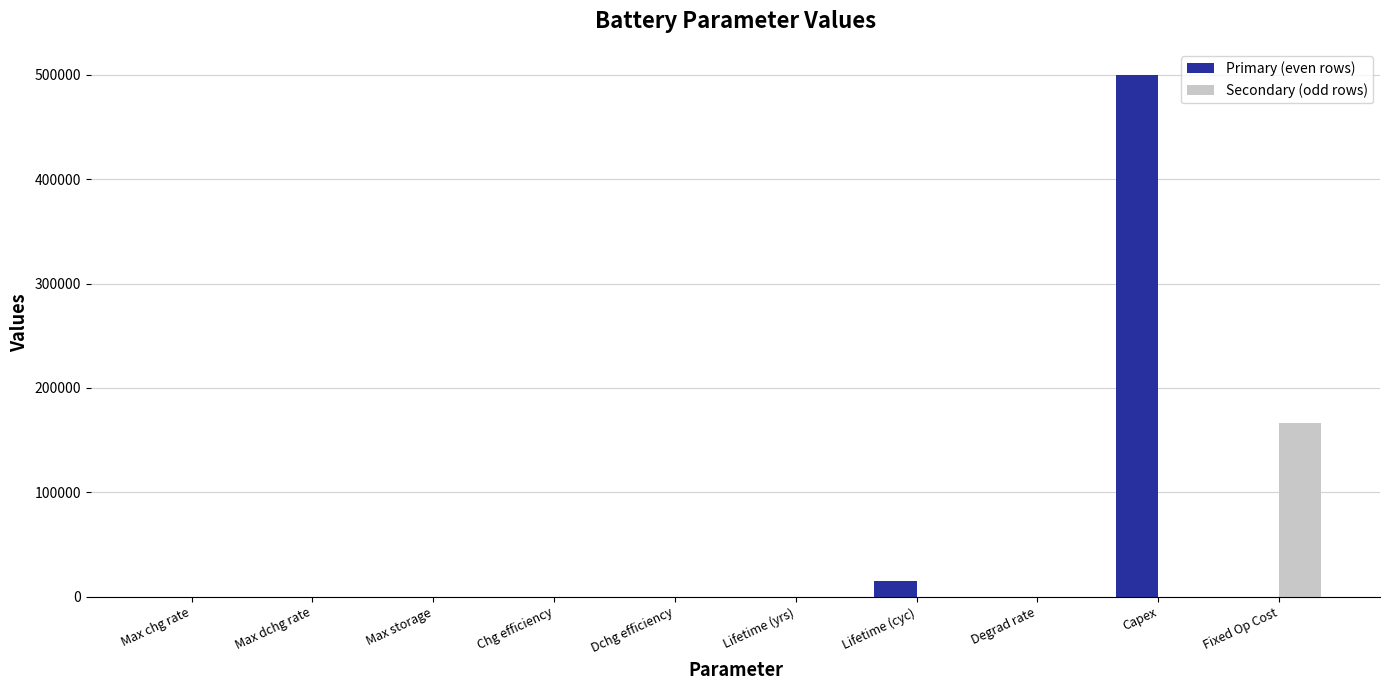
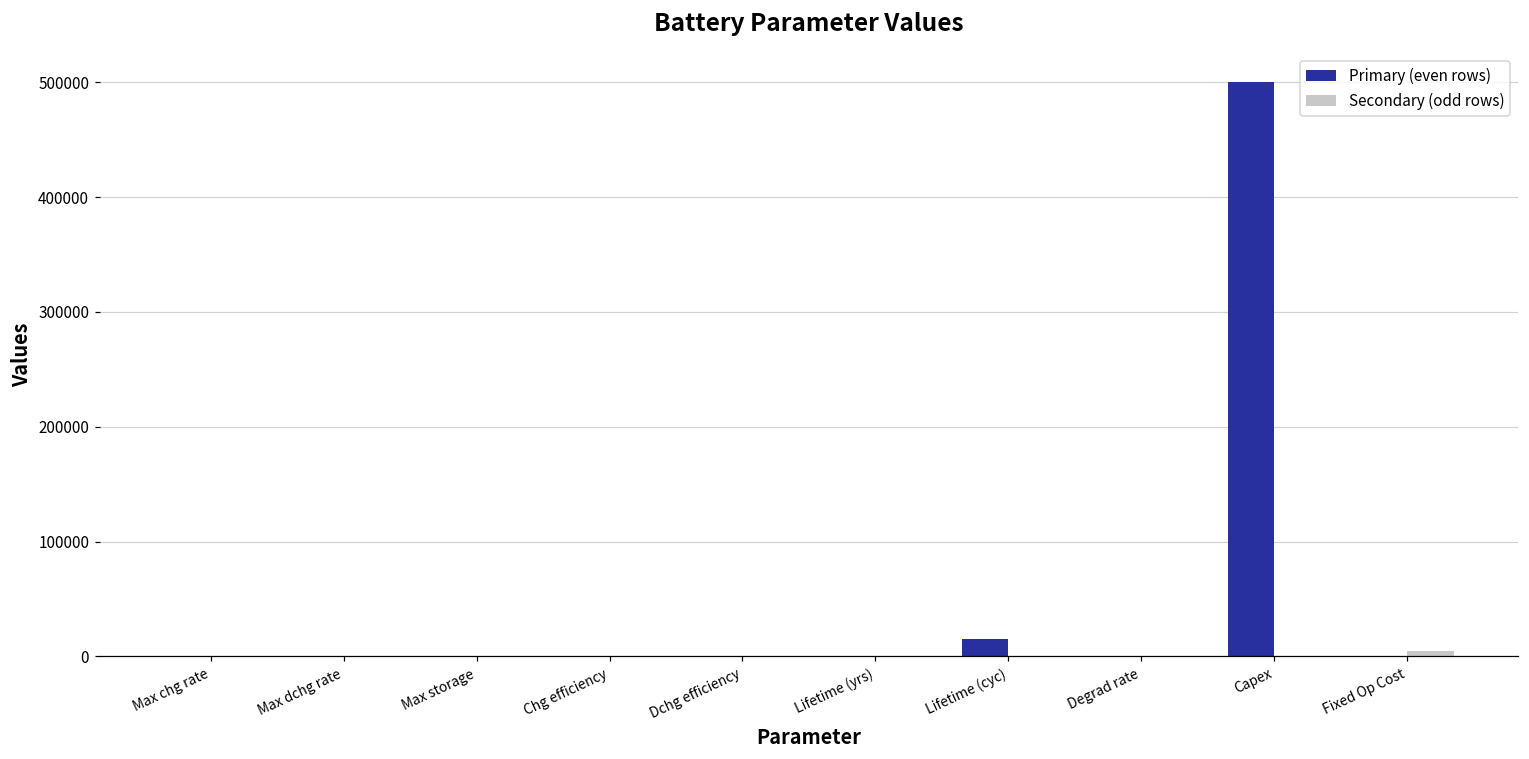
Secondary (odd rows), Fixed Op Cost: 167000 -> 5000
